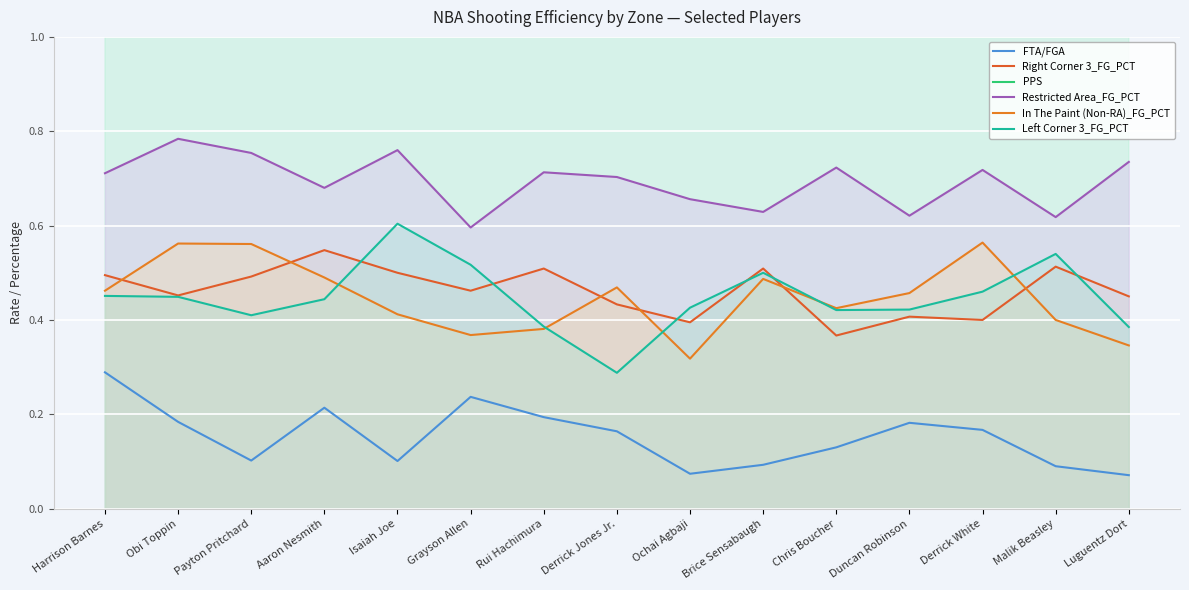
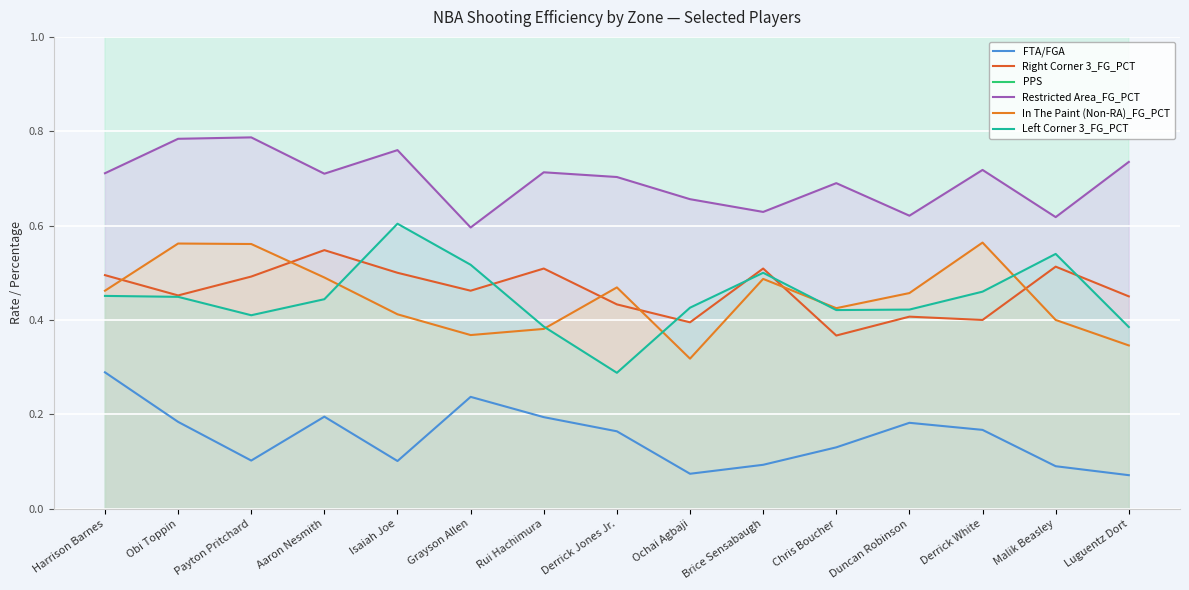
Restricted Area_FG_PCT, Payton Pritchard: 0.75 -> 0.79
FTA/FGA, Aaron Nesmith: 0.21 -> 0.20
Restricted Area_FG_PCT, Aaron Nesmith: 0.68 -> 0.71
Restricted Area_FG_PCT, Chris Boucher: 0.72 -> 0.69
